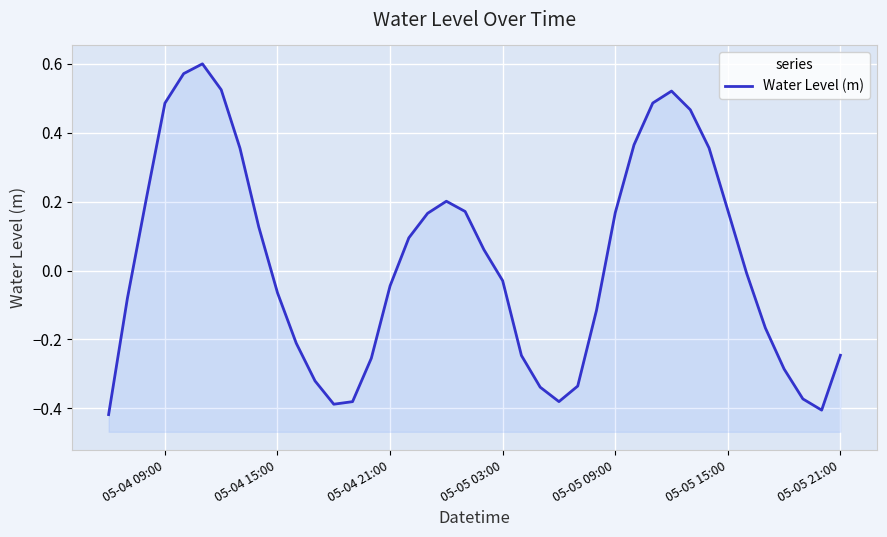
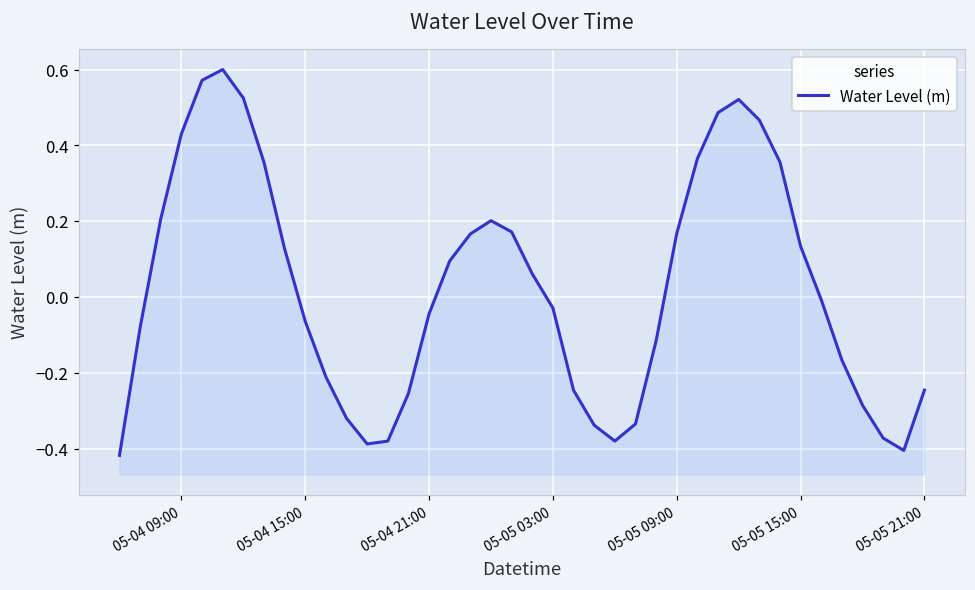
05-04 09:00: 0.49 -> 0.43
05-05 15:00: 0.18 -> 0.13
